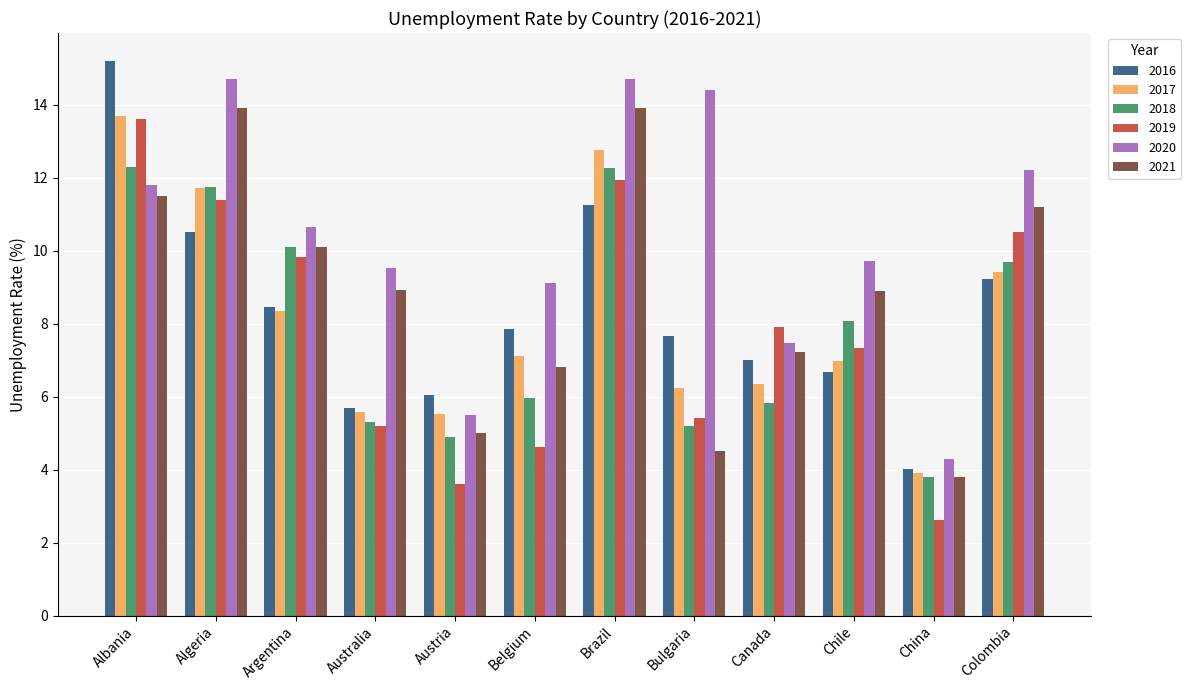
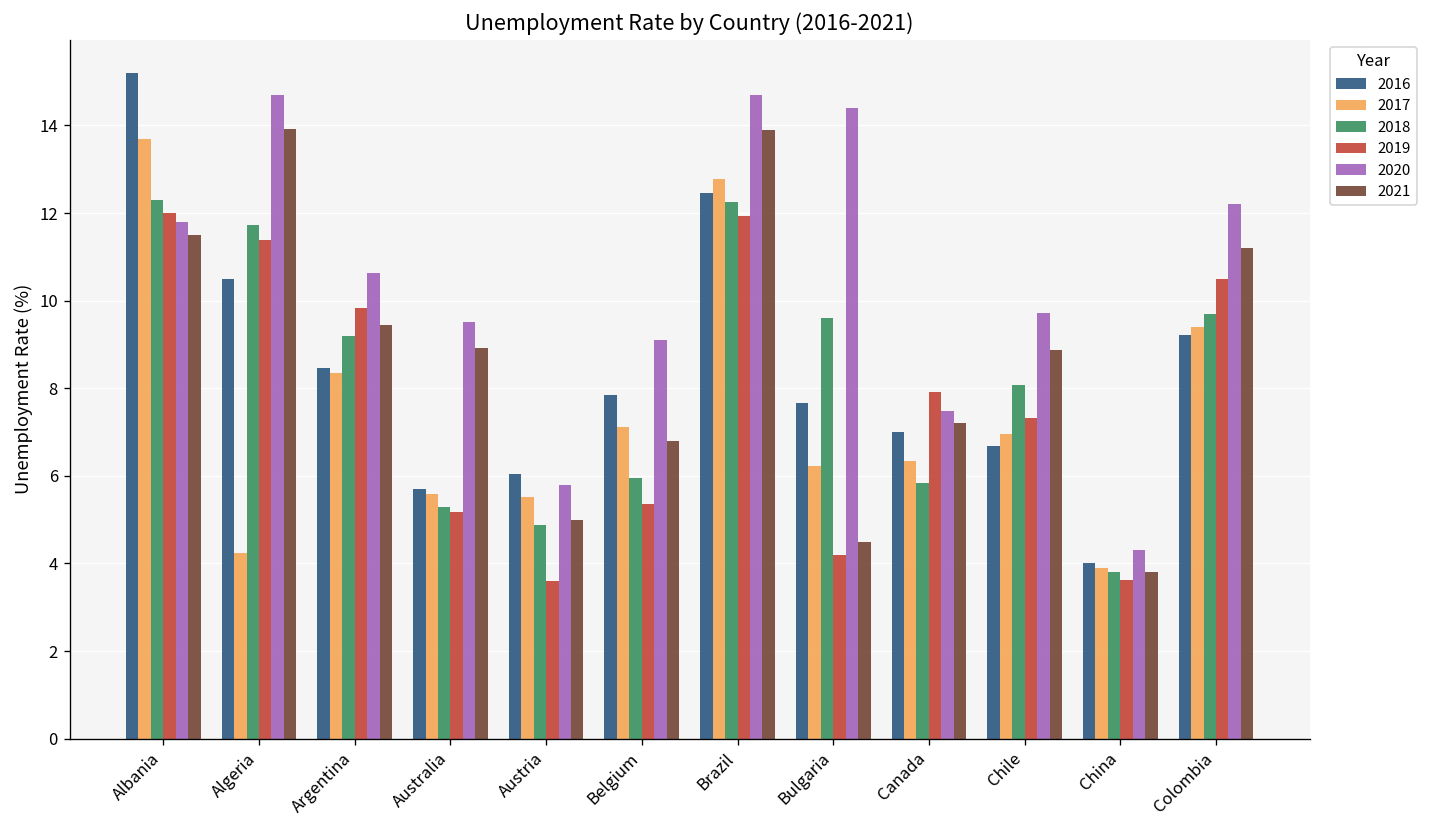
2019, Albania: 13.6 -> 12.0
2017, Algeria: 11.7 -> 4.2
2018, Argentina: 10.1 -> 9.2
2021, Argentina: 10.1 -> 9.5
2020, Austria: 5.5 -> 5.8
2019, Belgium: 4.6 -> 5.4
2016, Brazil: 11.3 -> 12.5
2018, Bulgaria: 5.2 -> 9.6
2019, Bulgaria: 5.4 -> 4.2
2019, China: 2.6 -> 3.6
